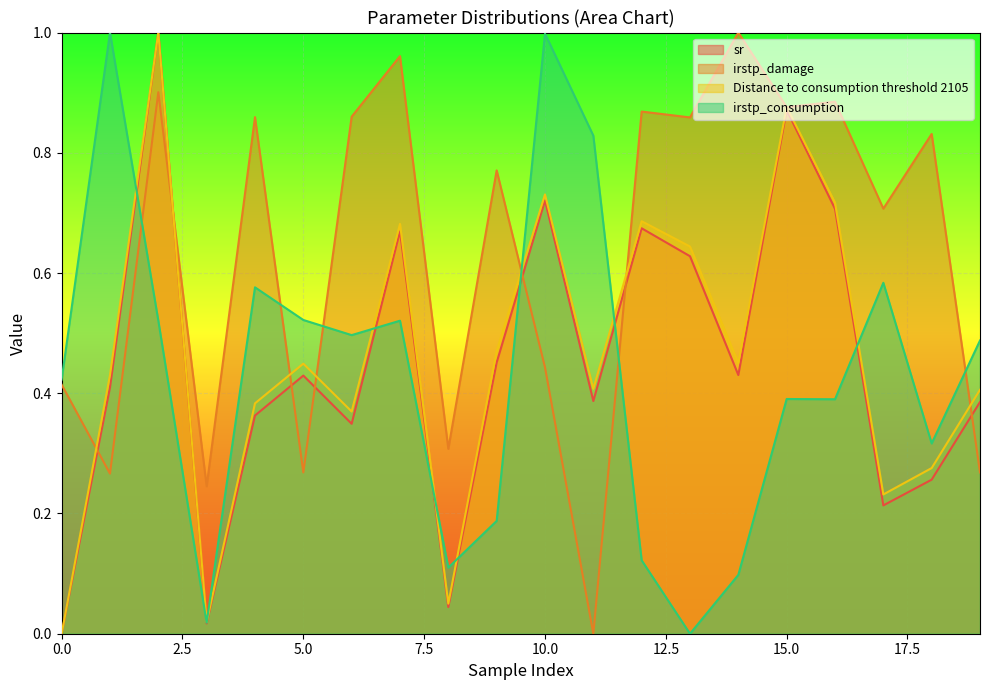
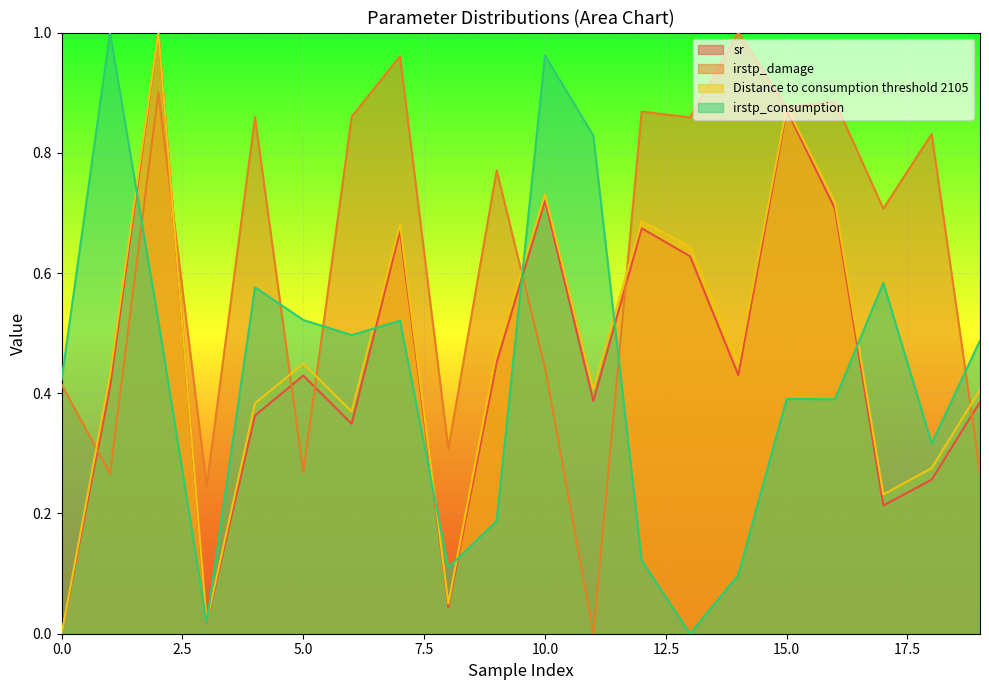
irstp_consumption, 10.0: 1.00 -> 0.96
